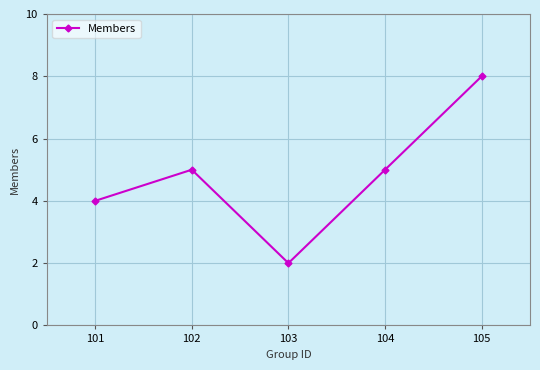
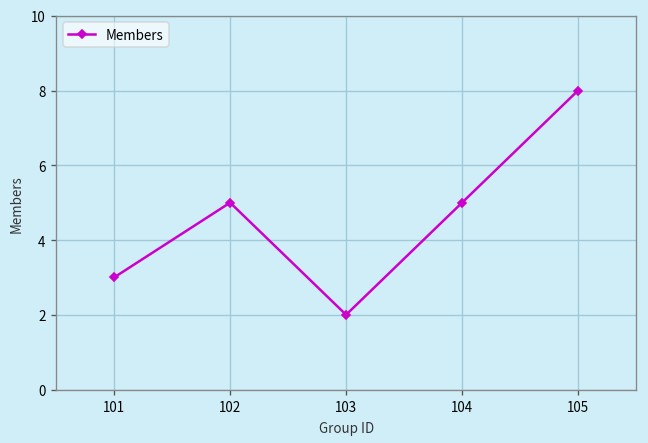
101: 4 -> 3
